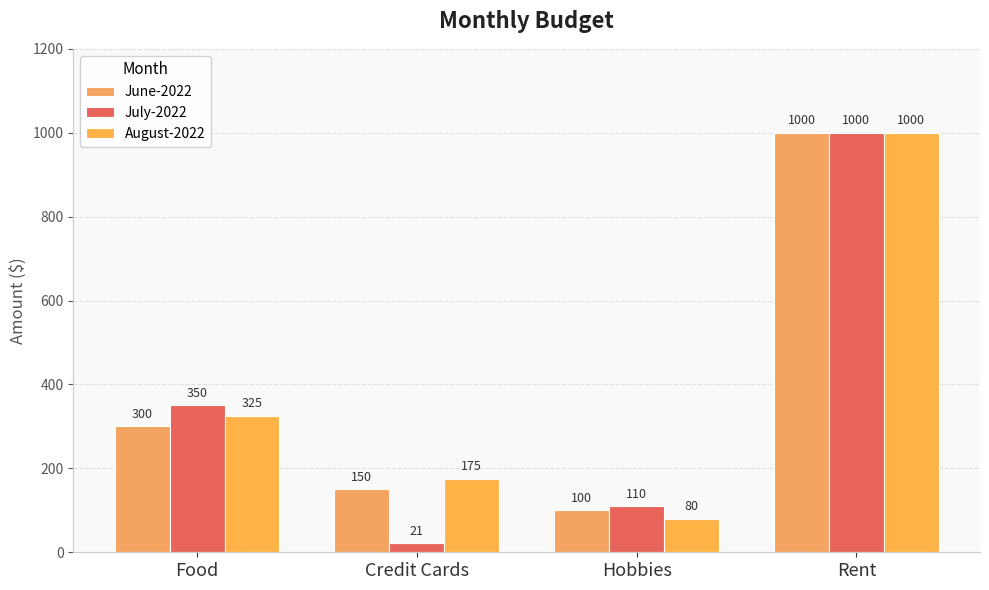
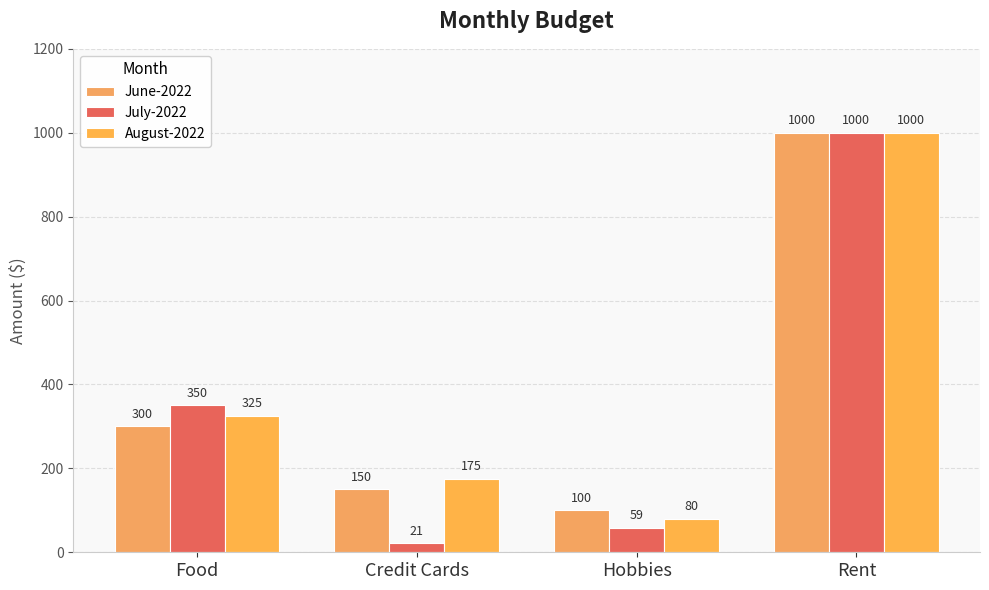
July-2022, Hobbies: 110 -> 59
